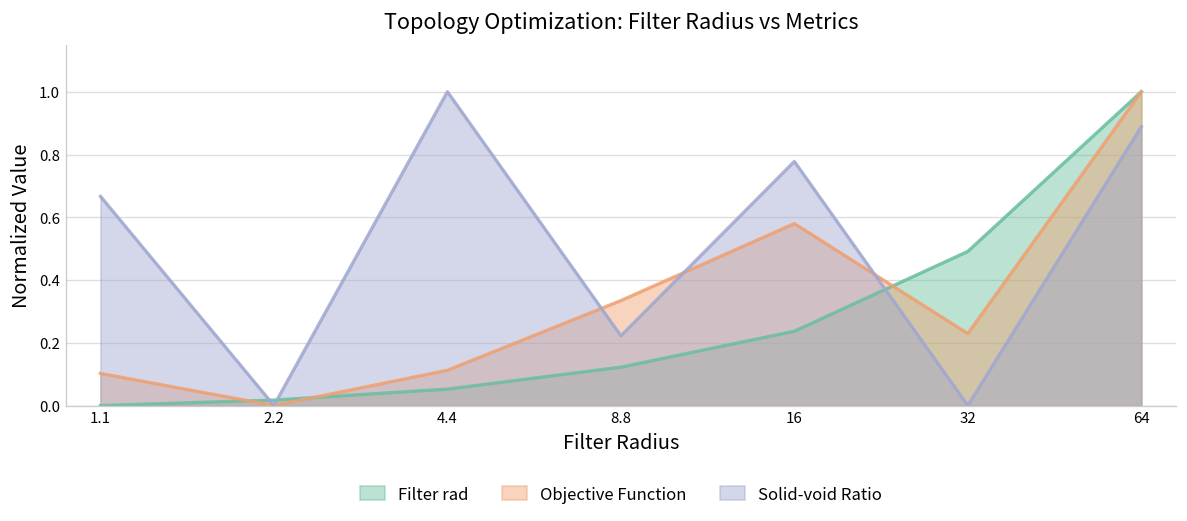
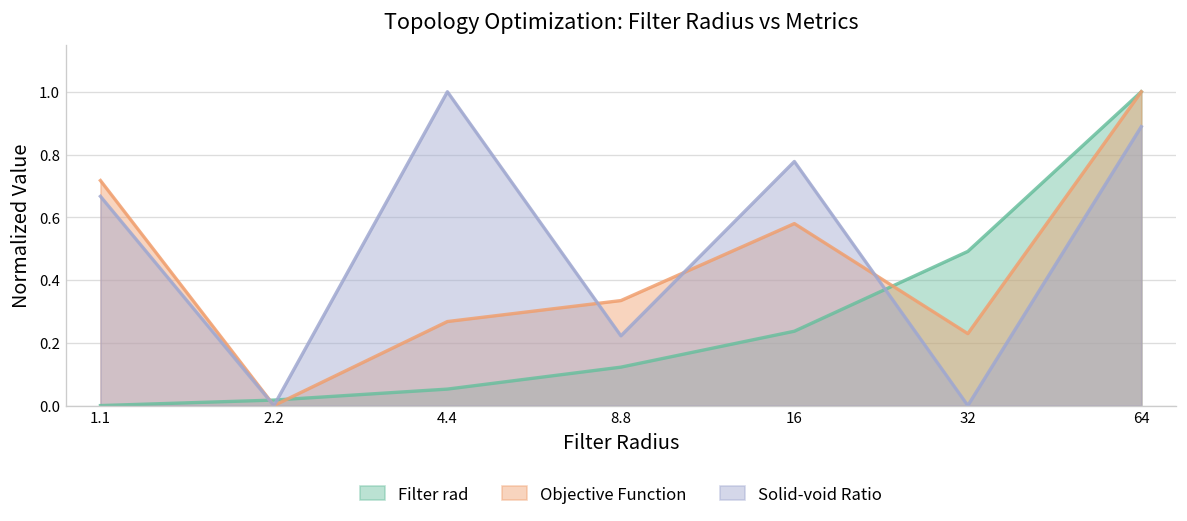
Objective Function, 1.1: 0.10 -> 0.72
Objective Function, 4.4: 0.11 -> 0.27
